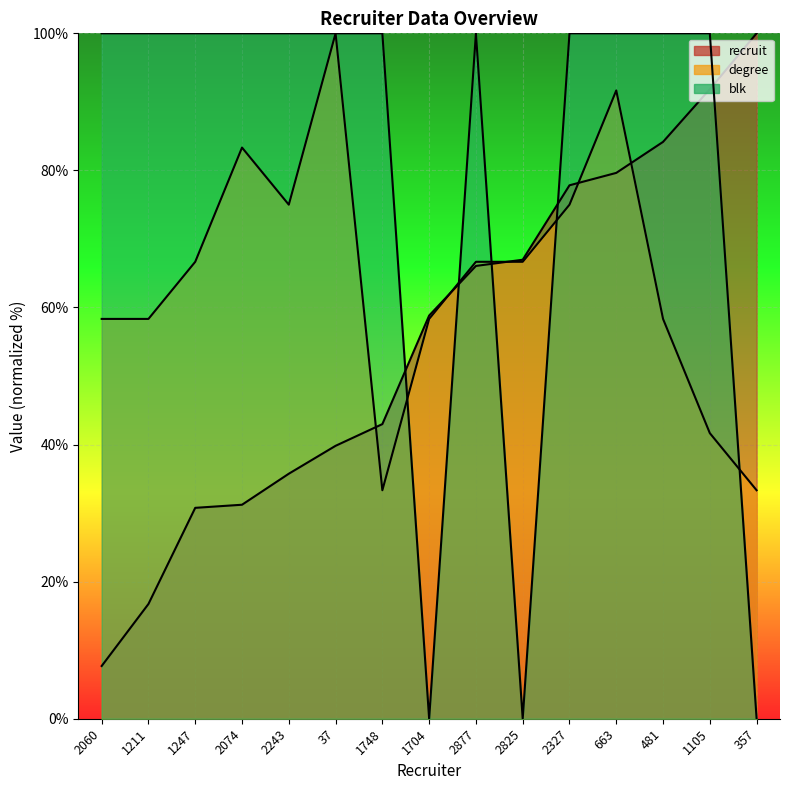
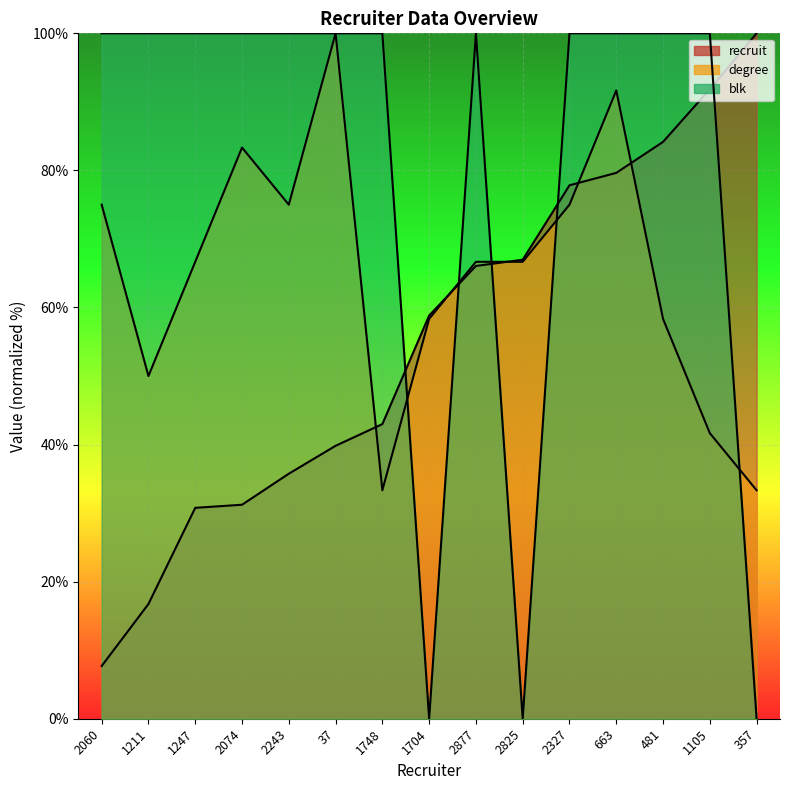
degree, 2060: 58% -> 75%
degree, 1211: 58% -> 50%
